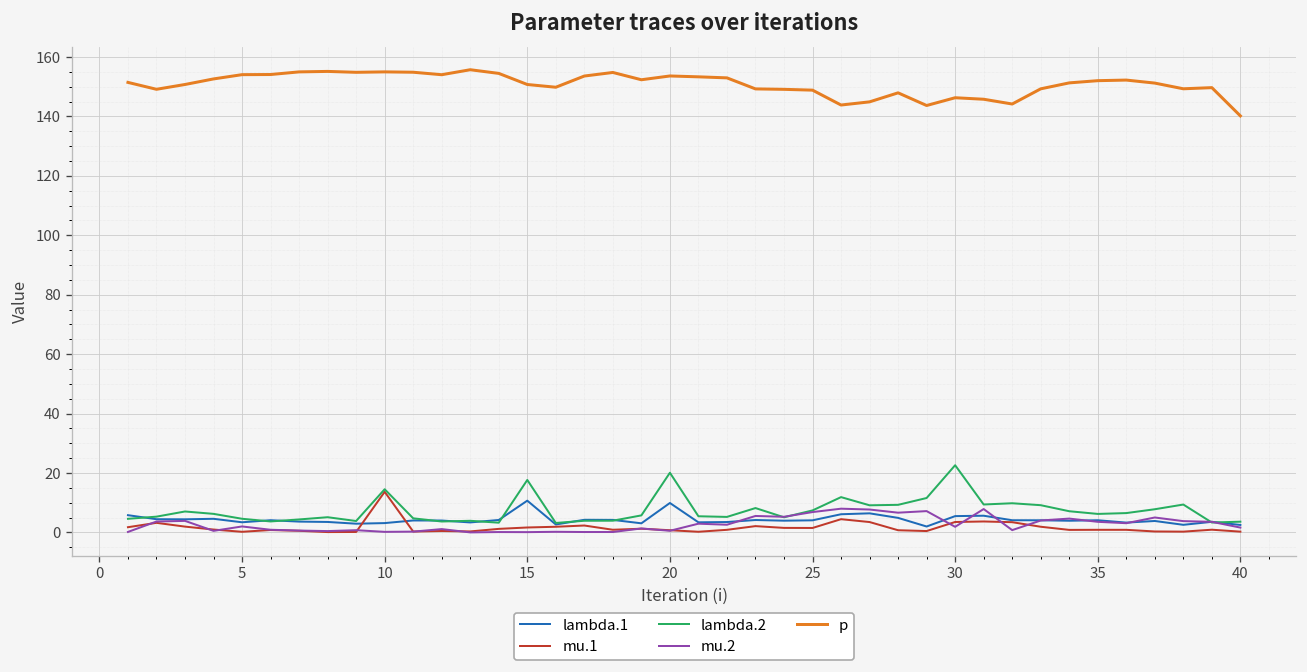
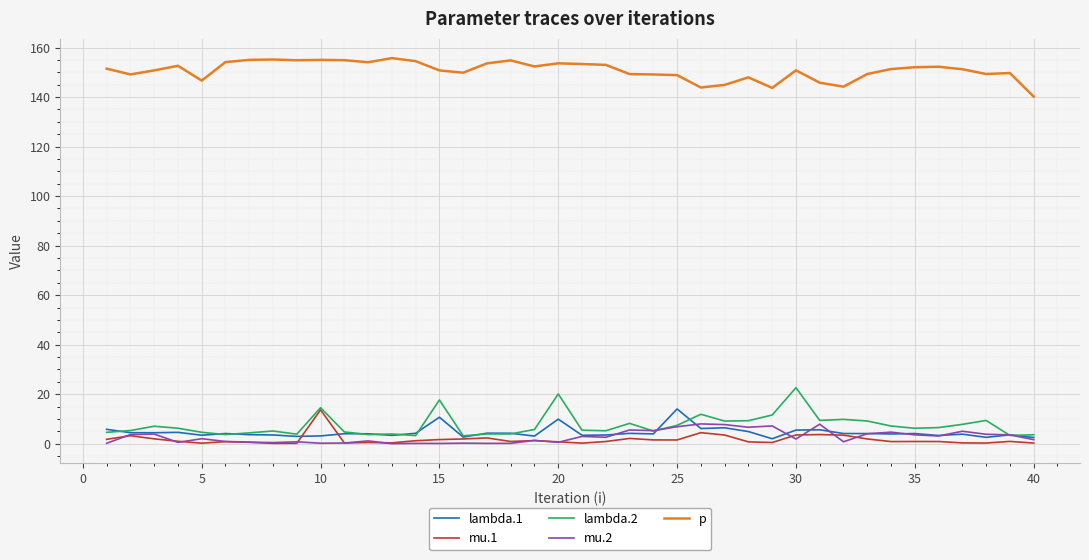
p, 5: 154 -> 147
lambda.1, 25: 4 -> 14
p, 30: 146 -> 151
